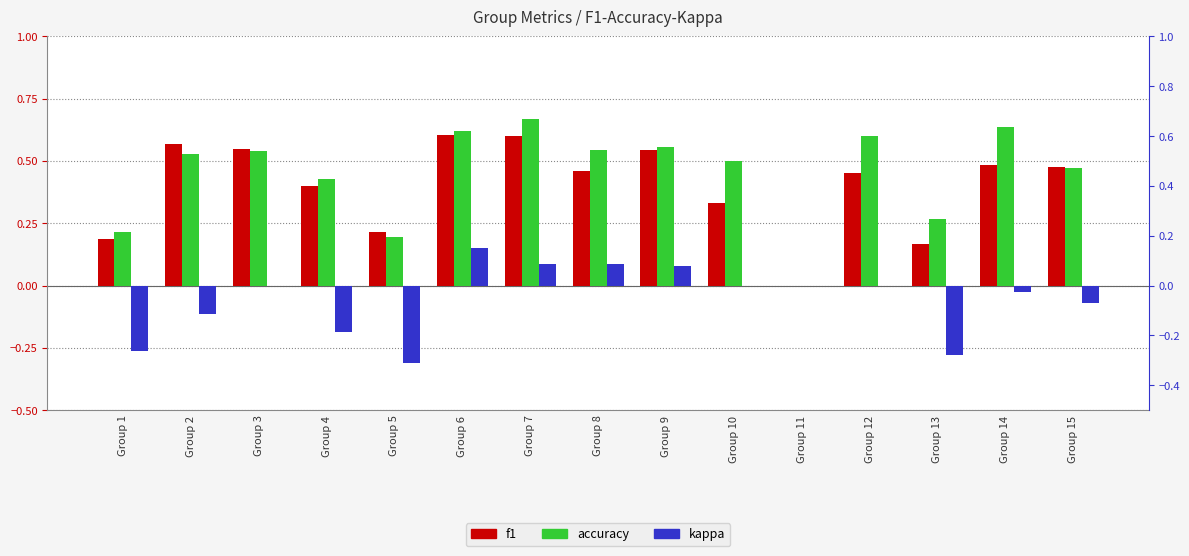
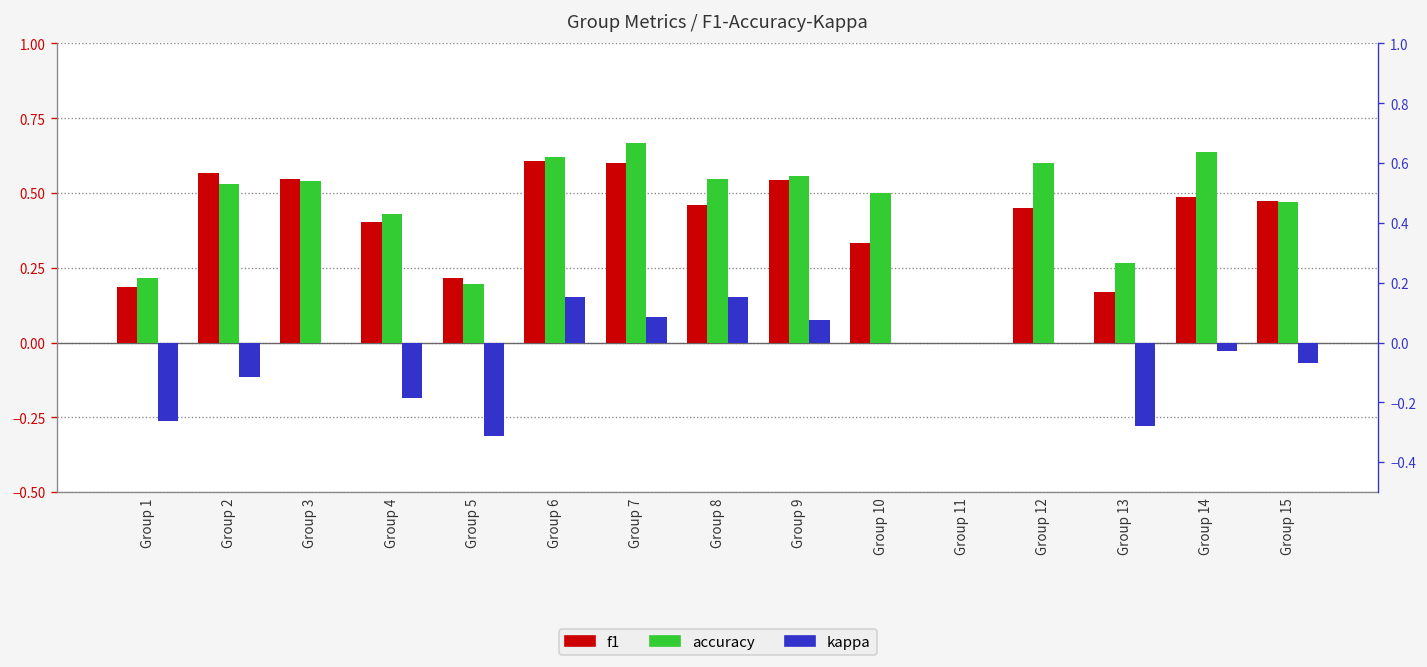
kappa, Group 8: 0.09 -> 0.15
